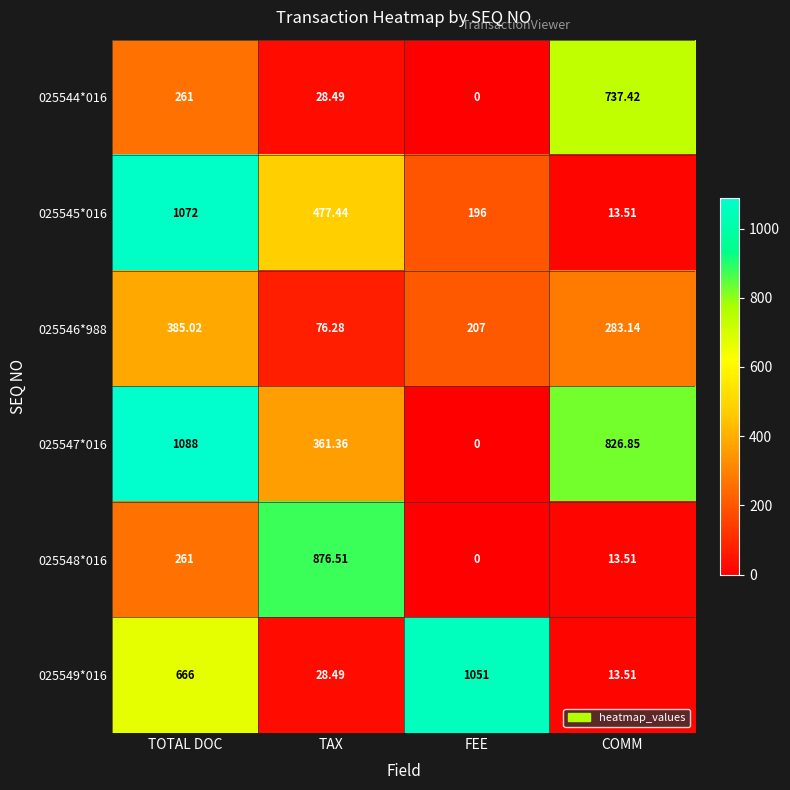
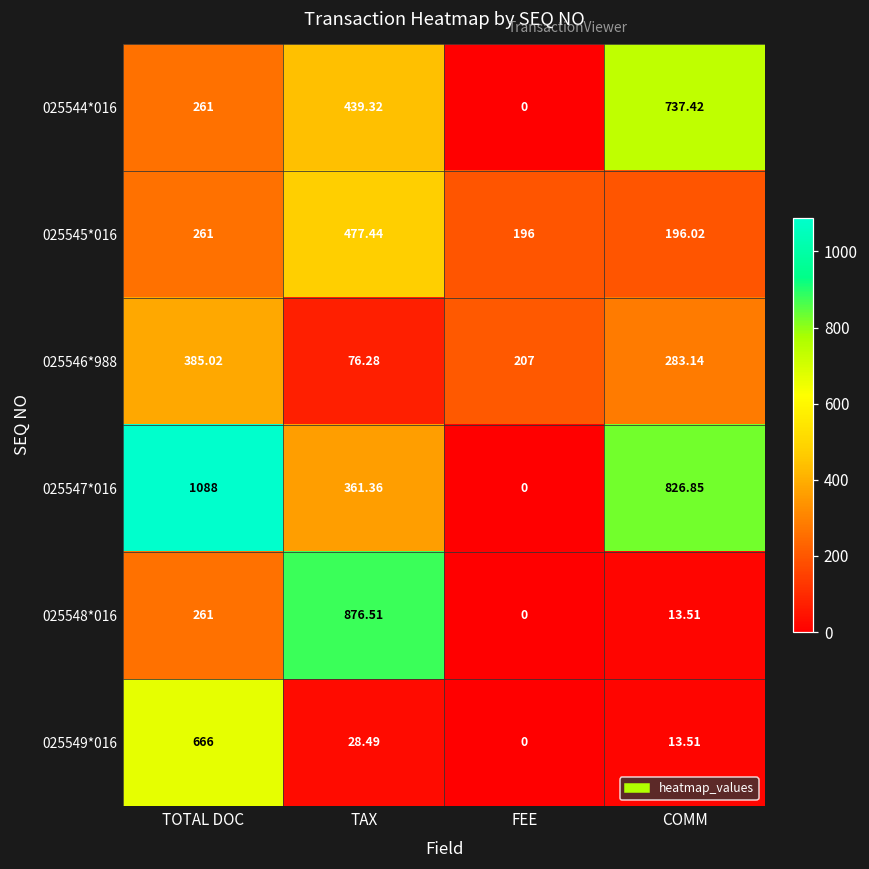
025544*016, TAX: 28.49 -> 439.32
025545*016, TOTAL DOC: 1072 -> 261
025545*016, COMM: 13.51 -> 196.02
025549*016, FEE: 1051 -> 0
